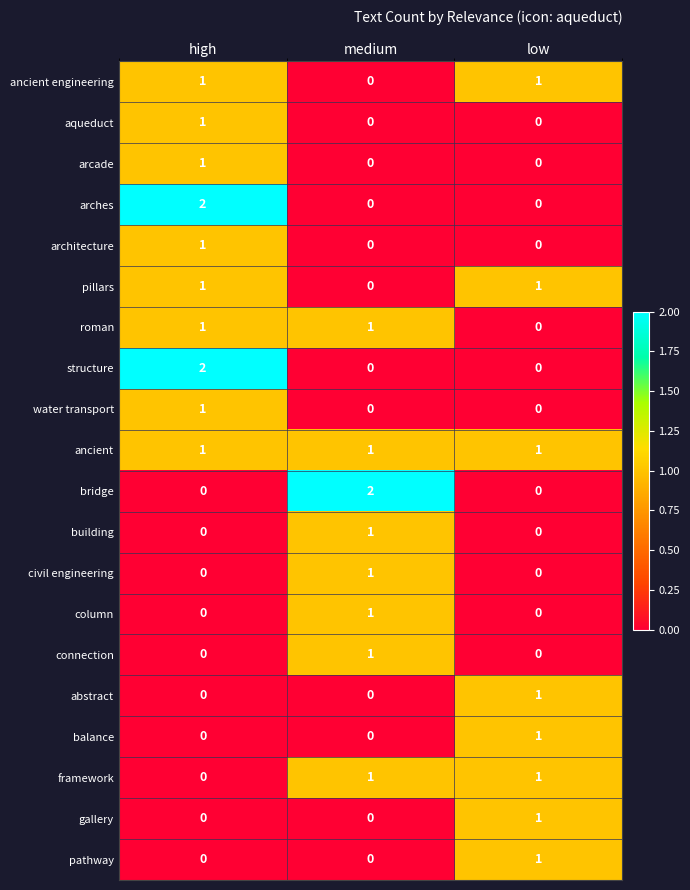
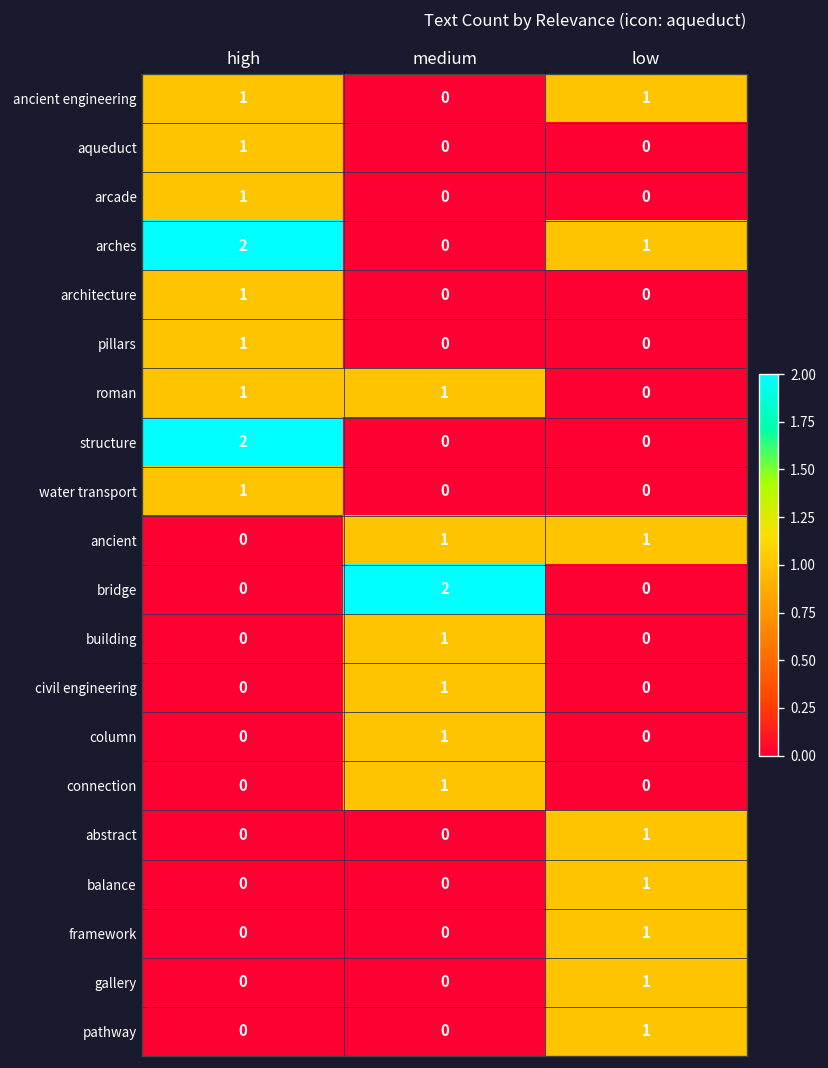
arches, low: 0 -> 1
pillars, low: 1 -> 0
ancient, high: 1 -> 0
framework, medium: 1 -> 0
